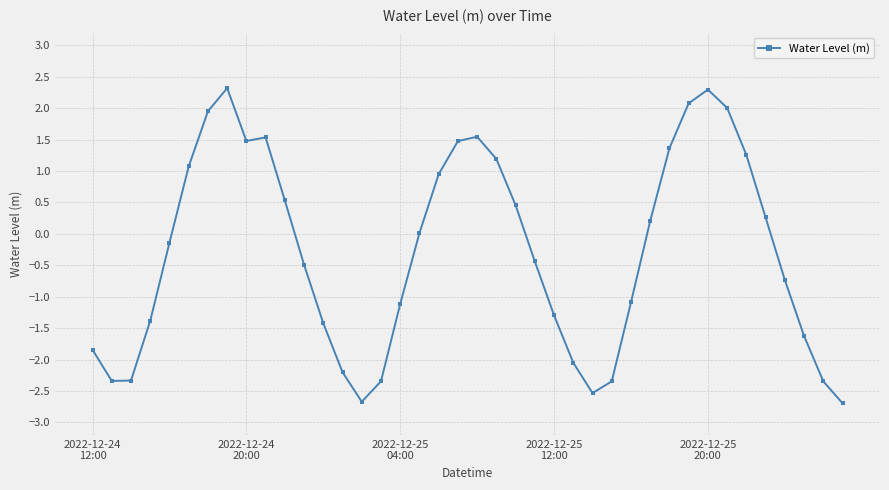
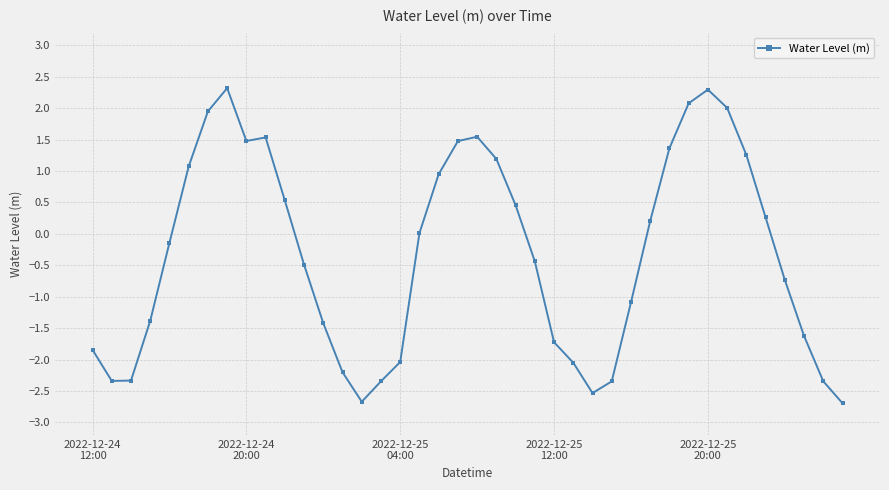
2022-12-25 04:00: -1.1 -> -2.0
2022-12-25 12:00: -1.3 -> -1.7
